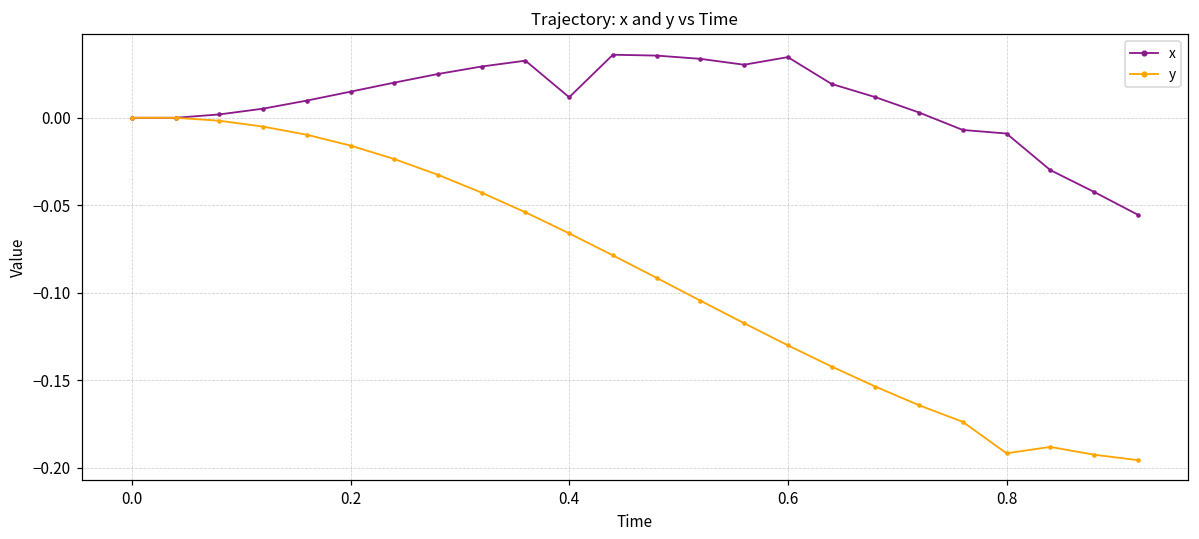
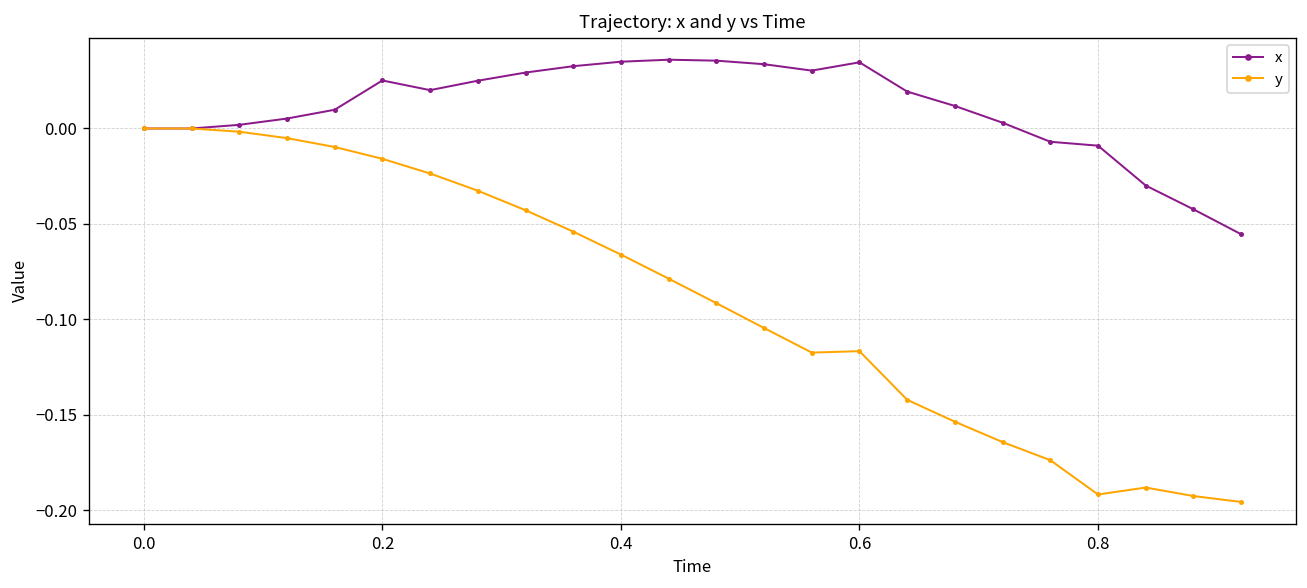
x, 0.2: 0.015 -> 0.025
x, 0.4: 0.012 -> 0.035
y, 0.6: -0.130 -> -0.117
